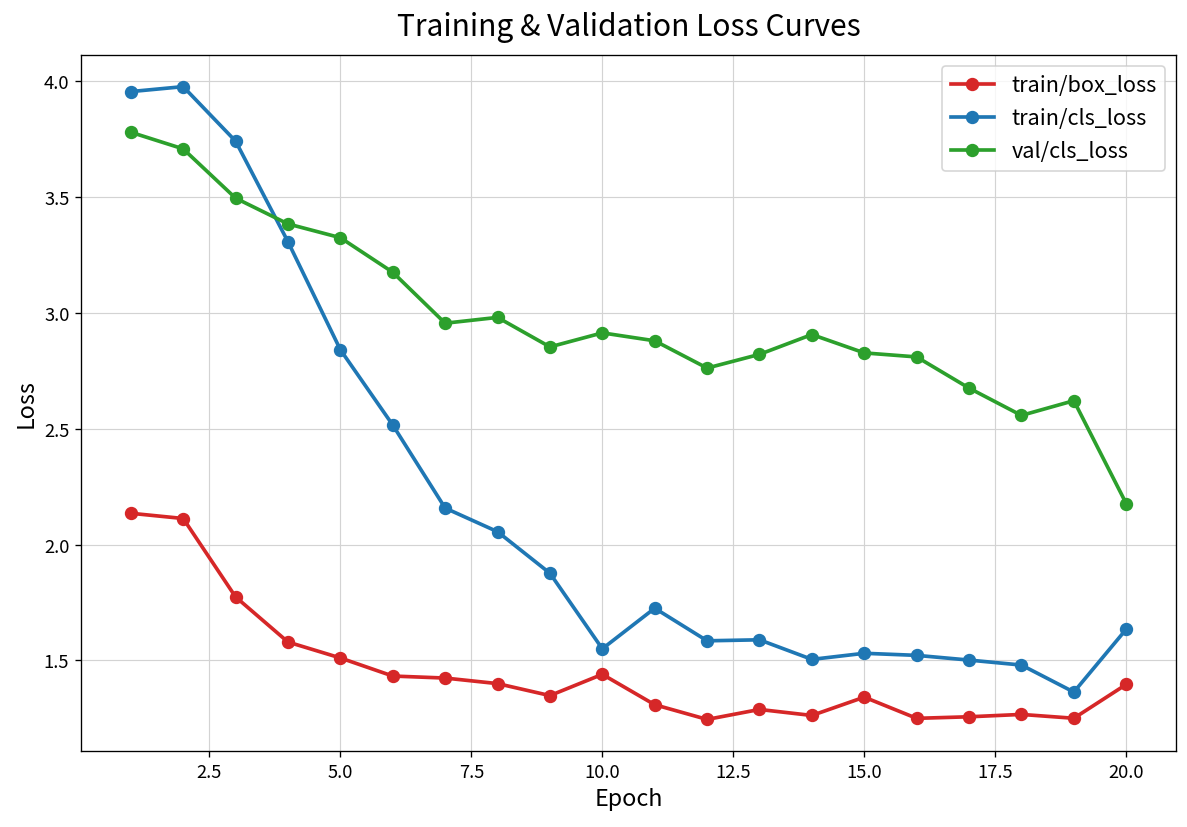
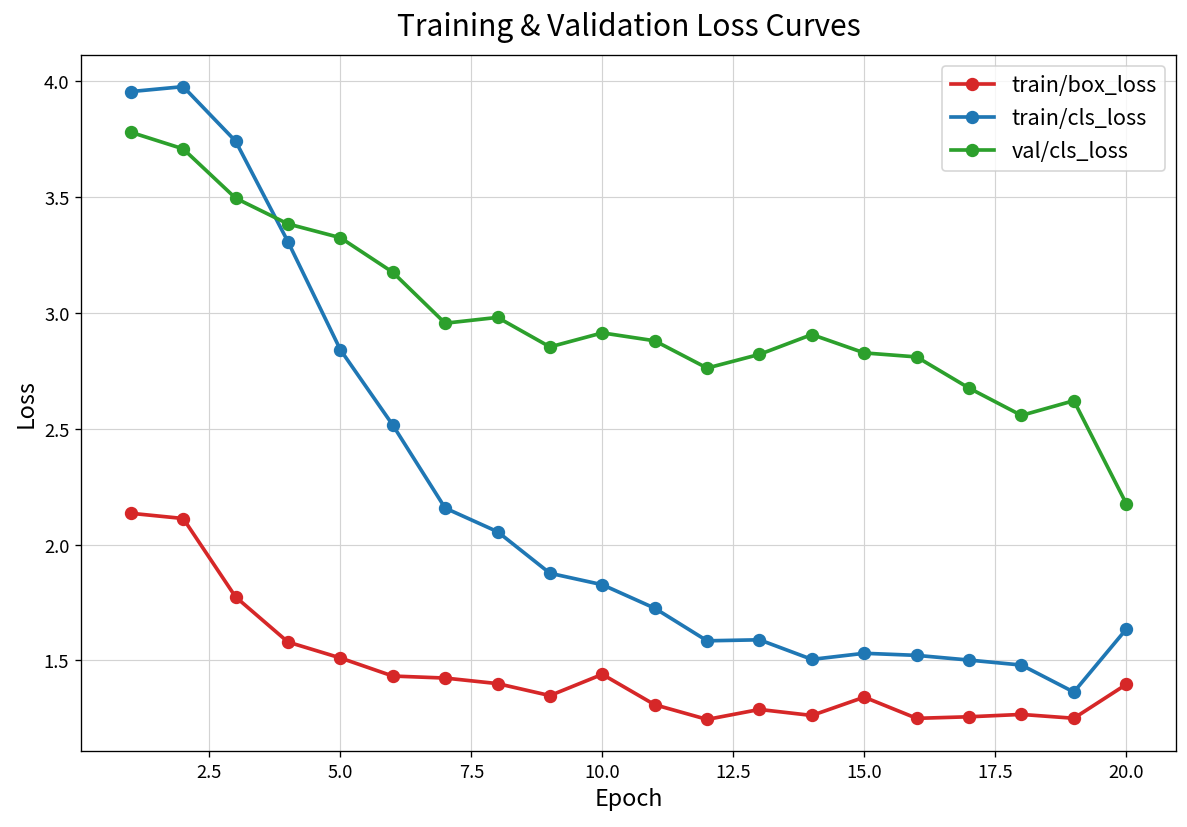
train/cls_loss, 10.0: 1.55 -> 1.83
